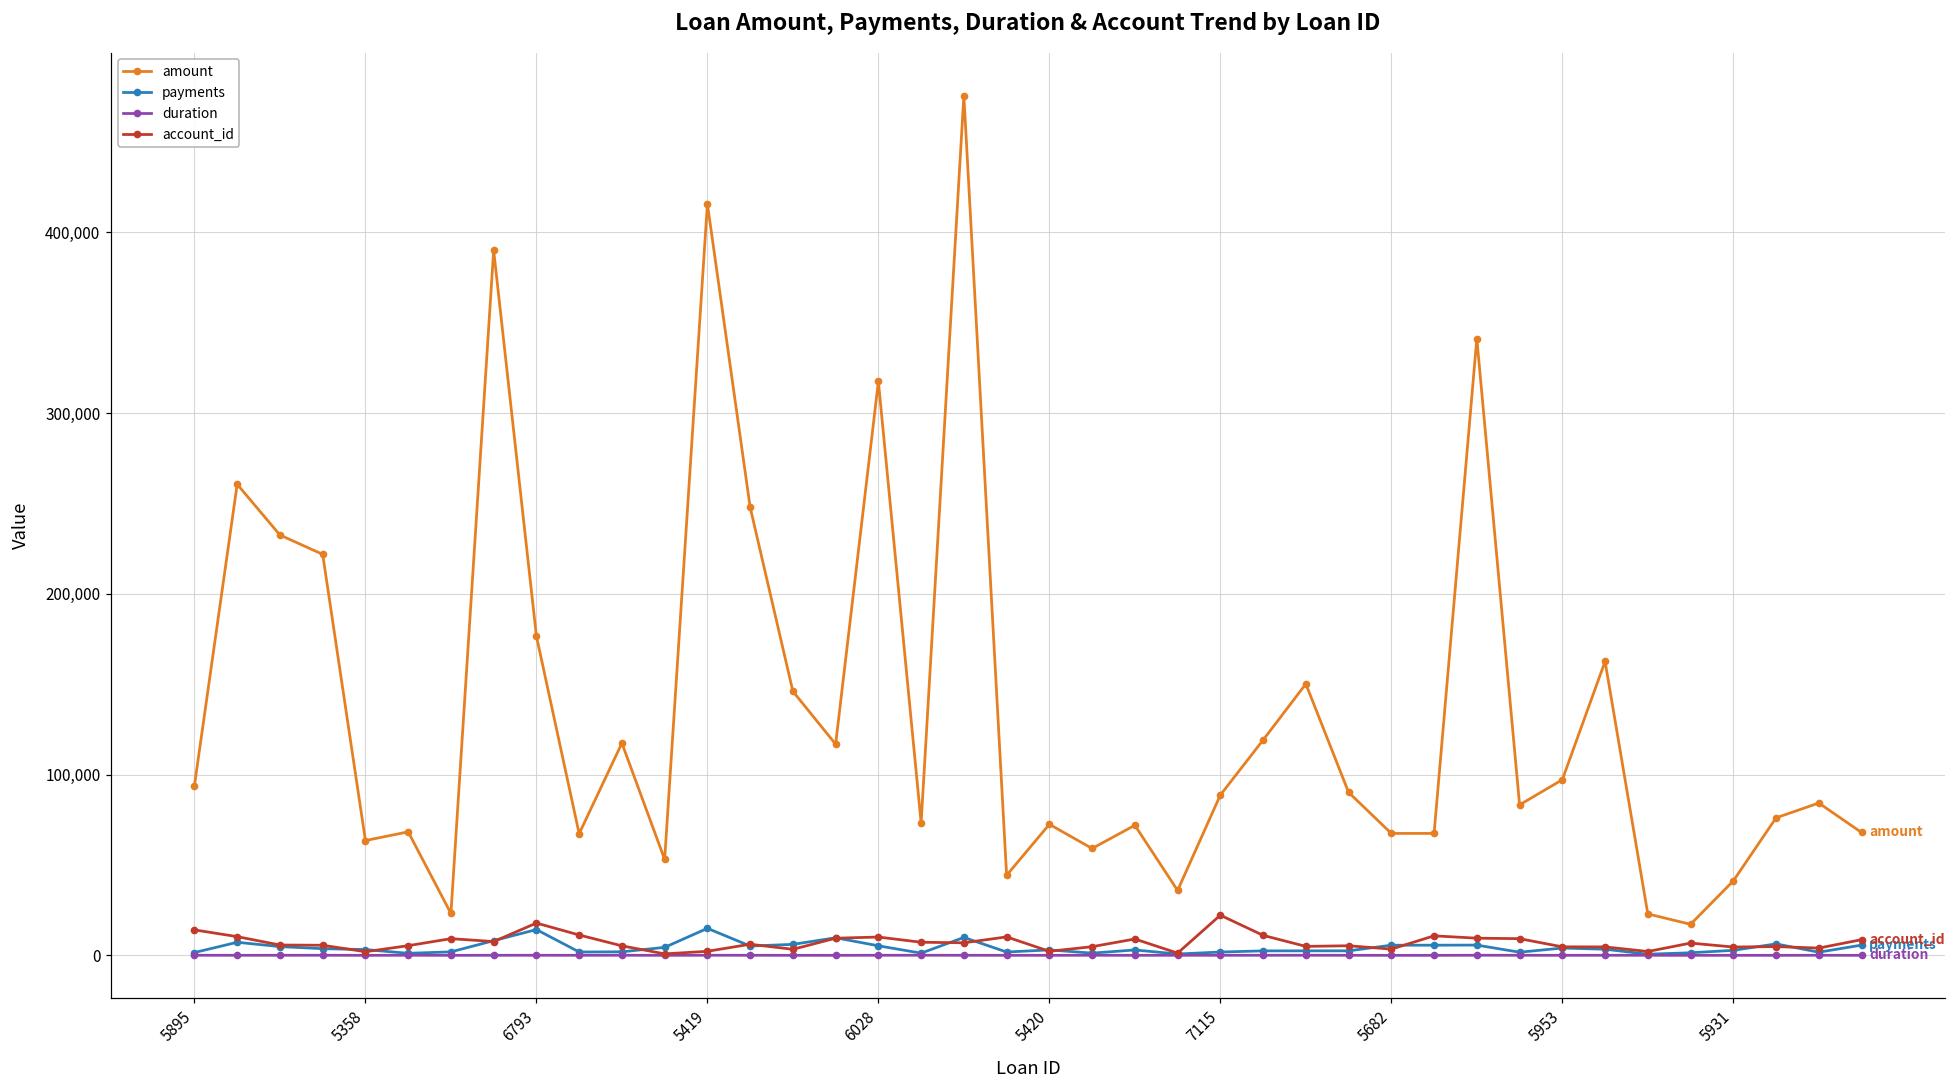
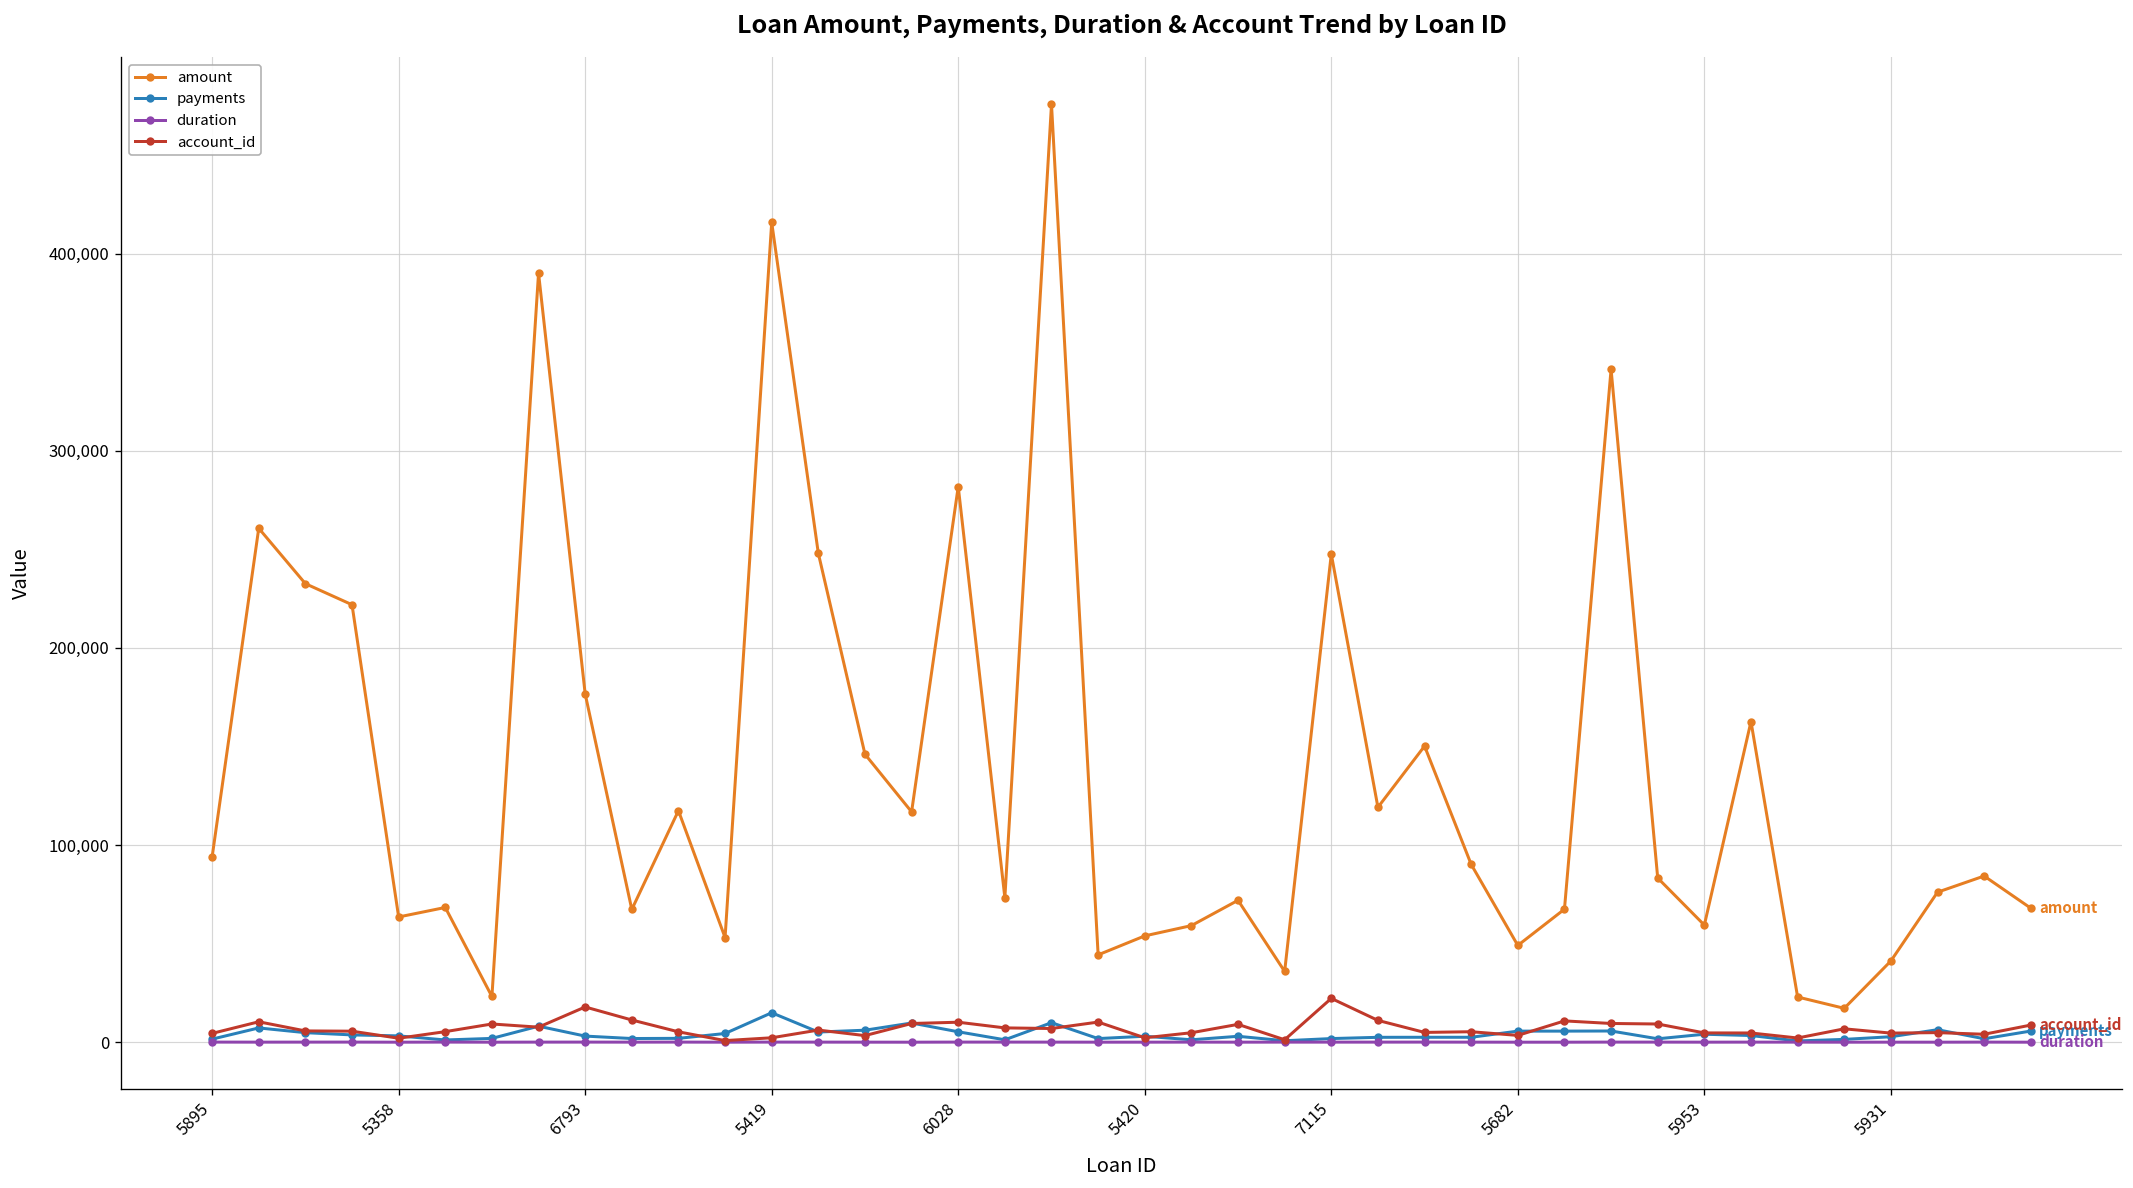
account_id, 5895: 14,000 -> 4,000
payments, 6793: 14,000 -> 3,000
amount, 6028: 318,000 -> 282,000
amount, 5420: 73,000 -> 54,000
amount, 7115: 89,000 -> 248,000
amount, 5682: 67,000 -> 49,000
amount, 5953: 97,000 -> 59,000
